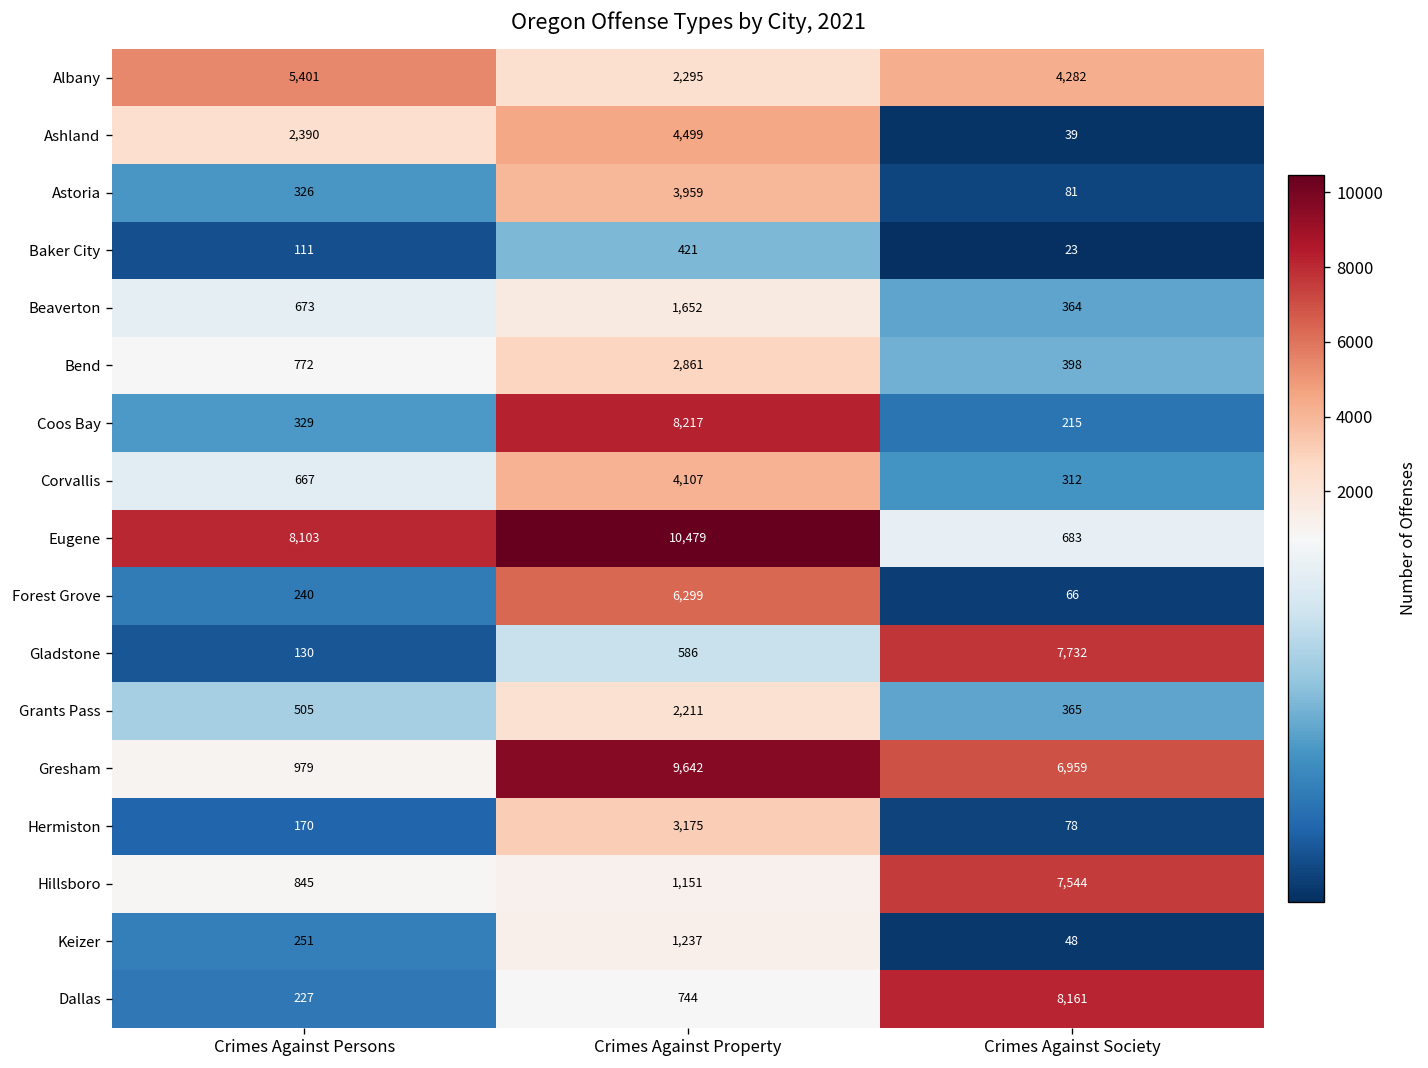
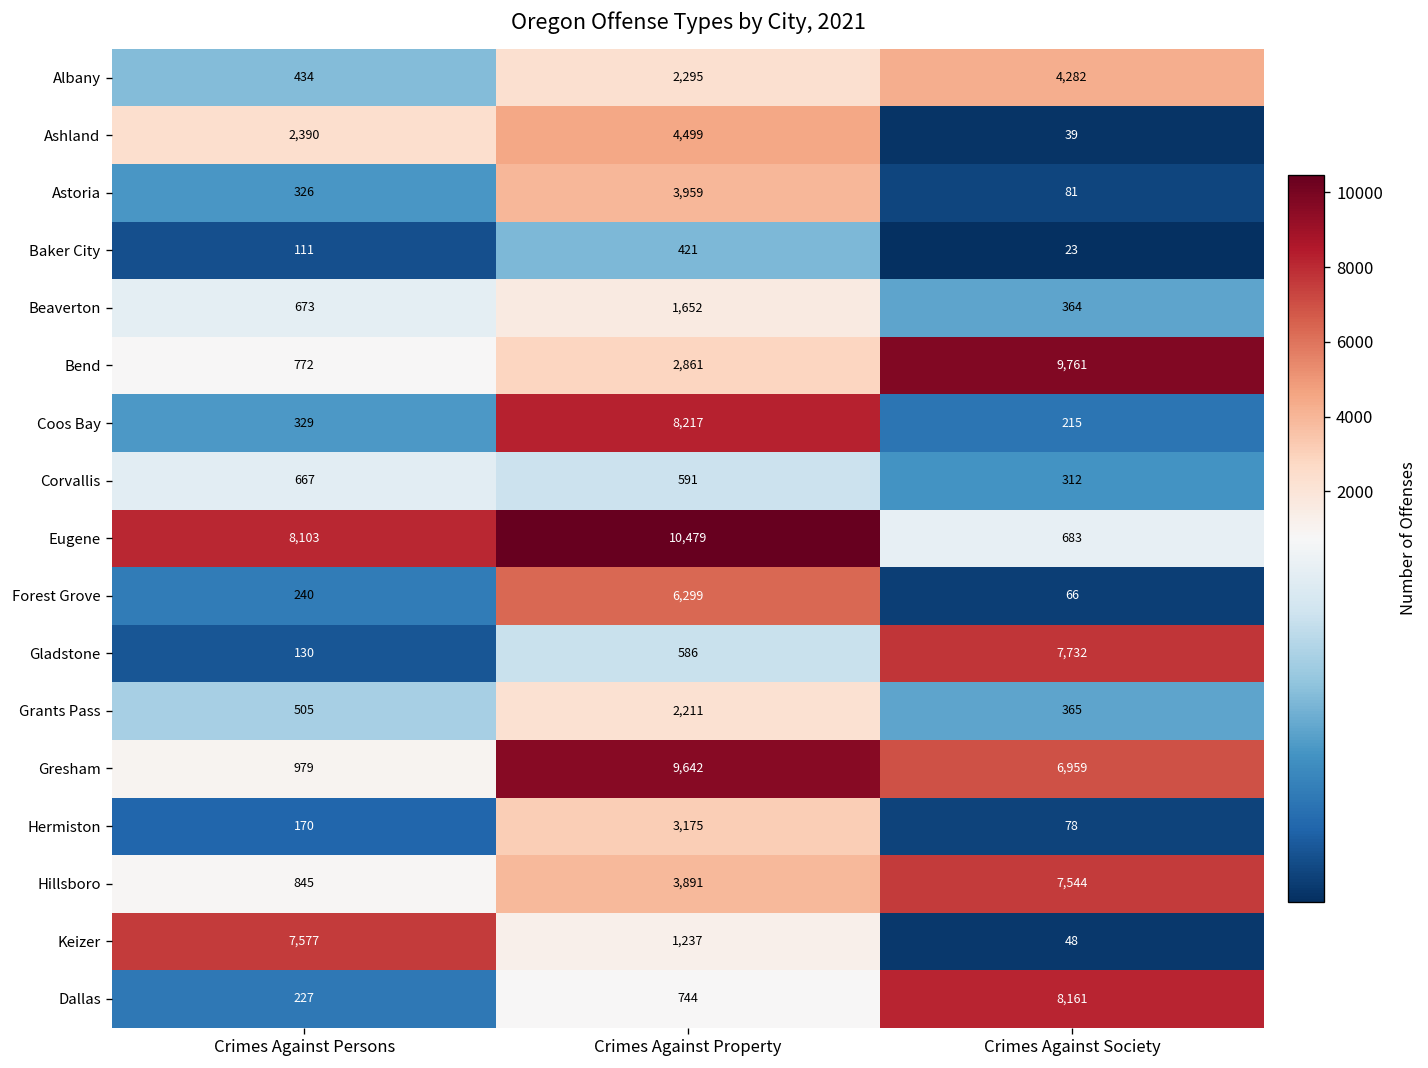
Albany, Crimes Against Persons: 5,401 -> 434
Bend, Crimes Against Society: 398 -> 9,761
Corvallis, Crimes Against Property: 4,107 -> 591
Hillsboro, Crimes Against Property: 1,151 -> 3,891
Keizer, Crimes Against Persons: 251 -> 7,577
